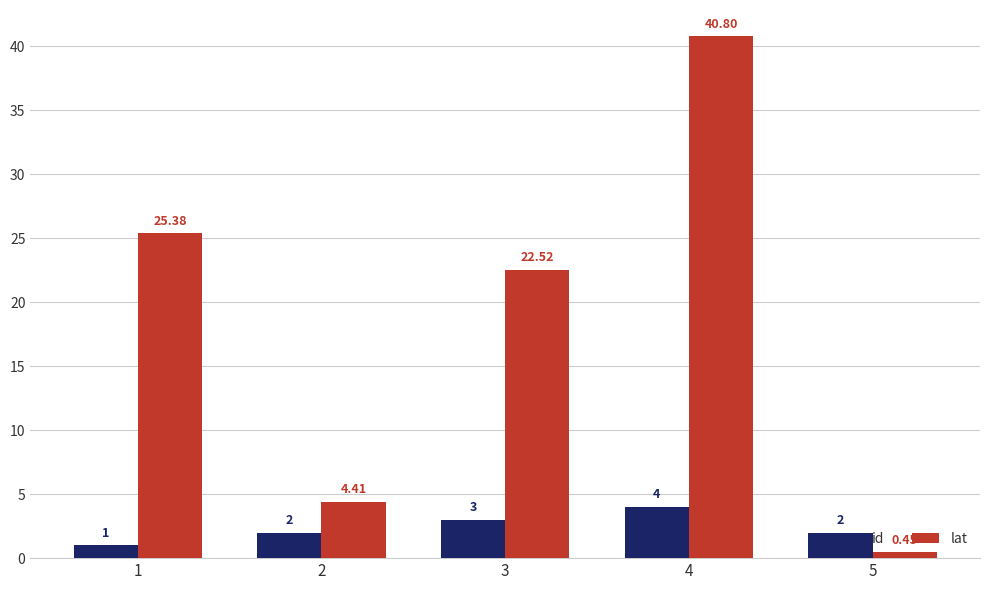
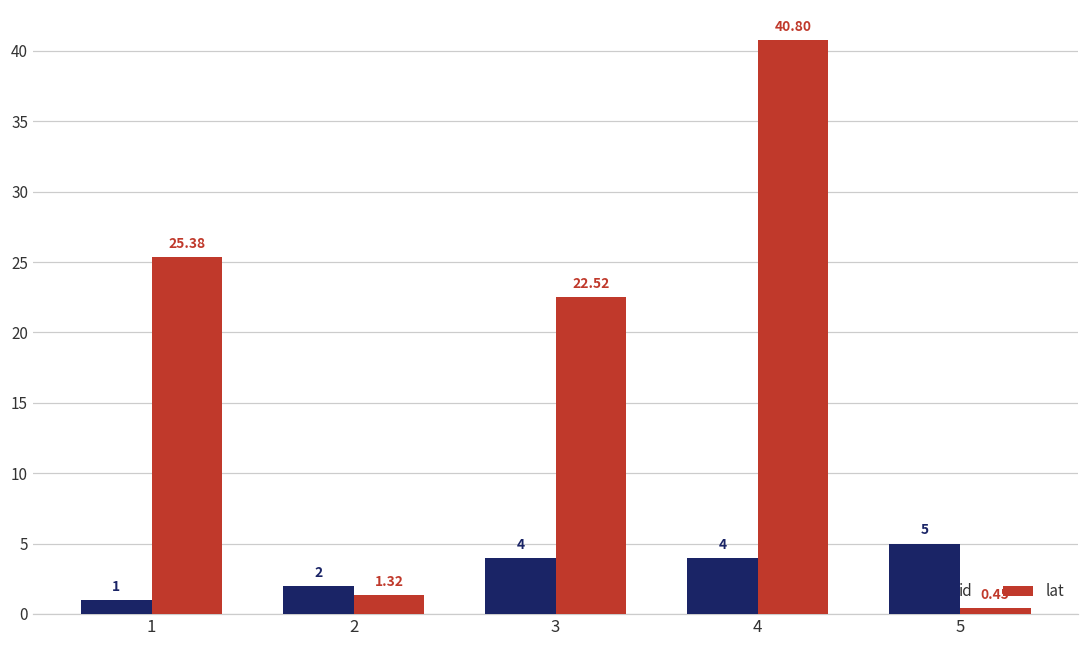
lat, 2: 4.41 -> 1.32
id, 3: 3 -> 4
id, 5: 2 -> 5
